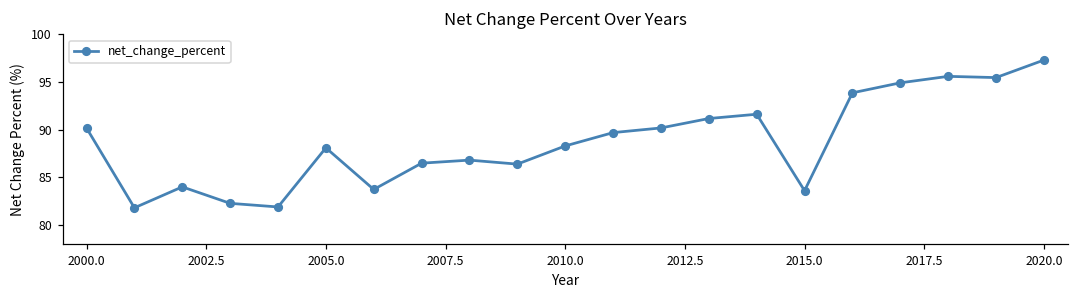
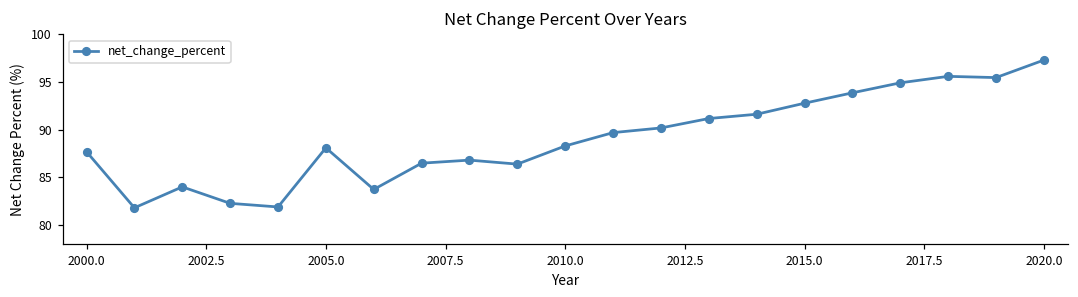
2000.0: 90 -> 88
2015.0: 84 -> 93
